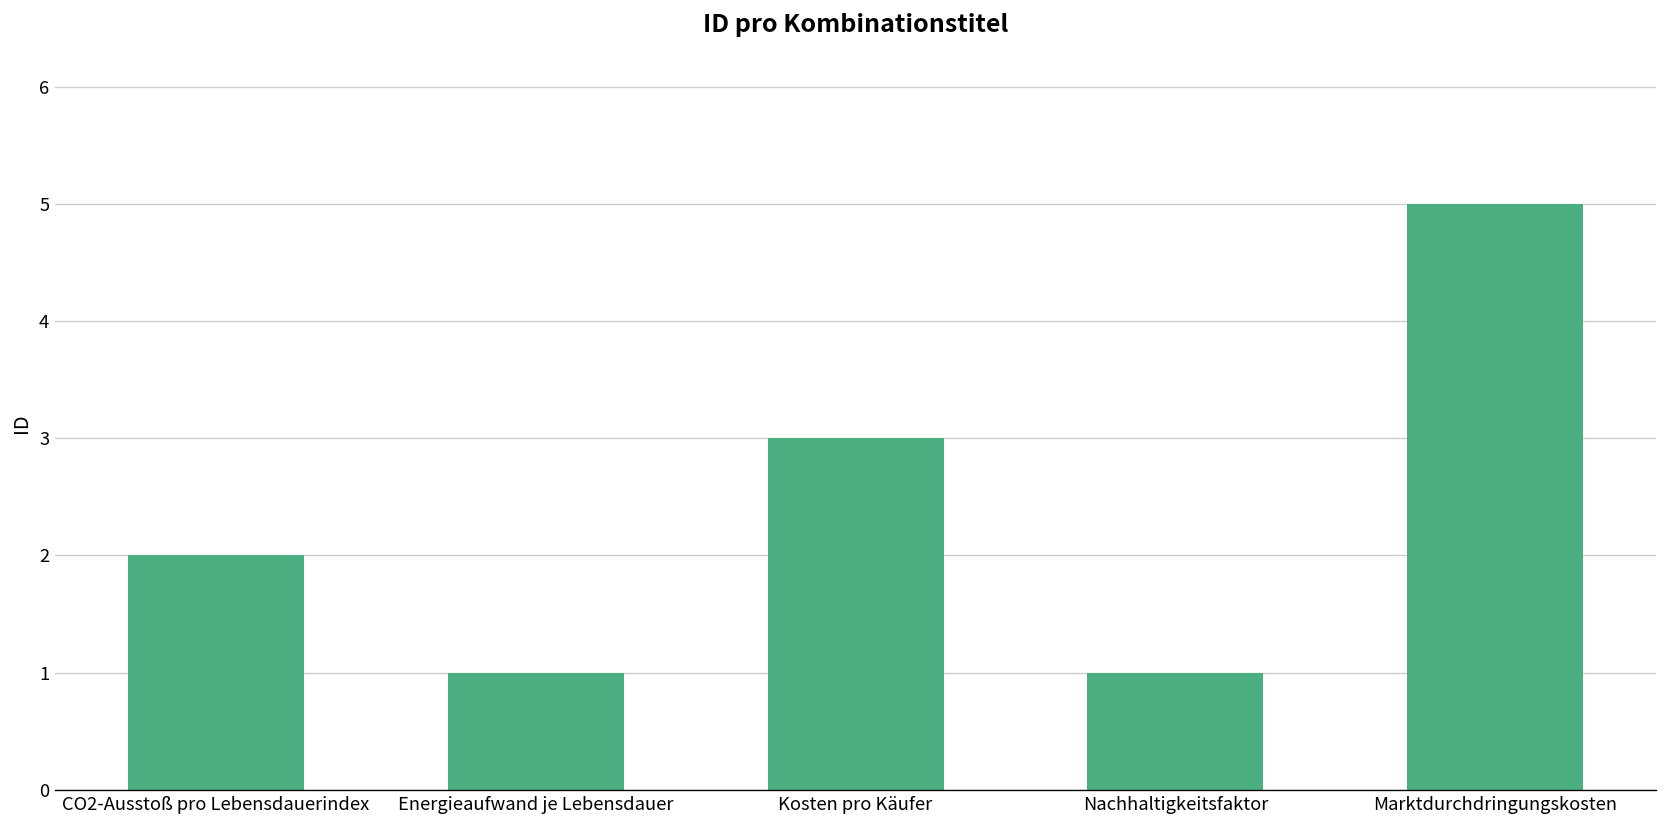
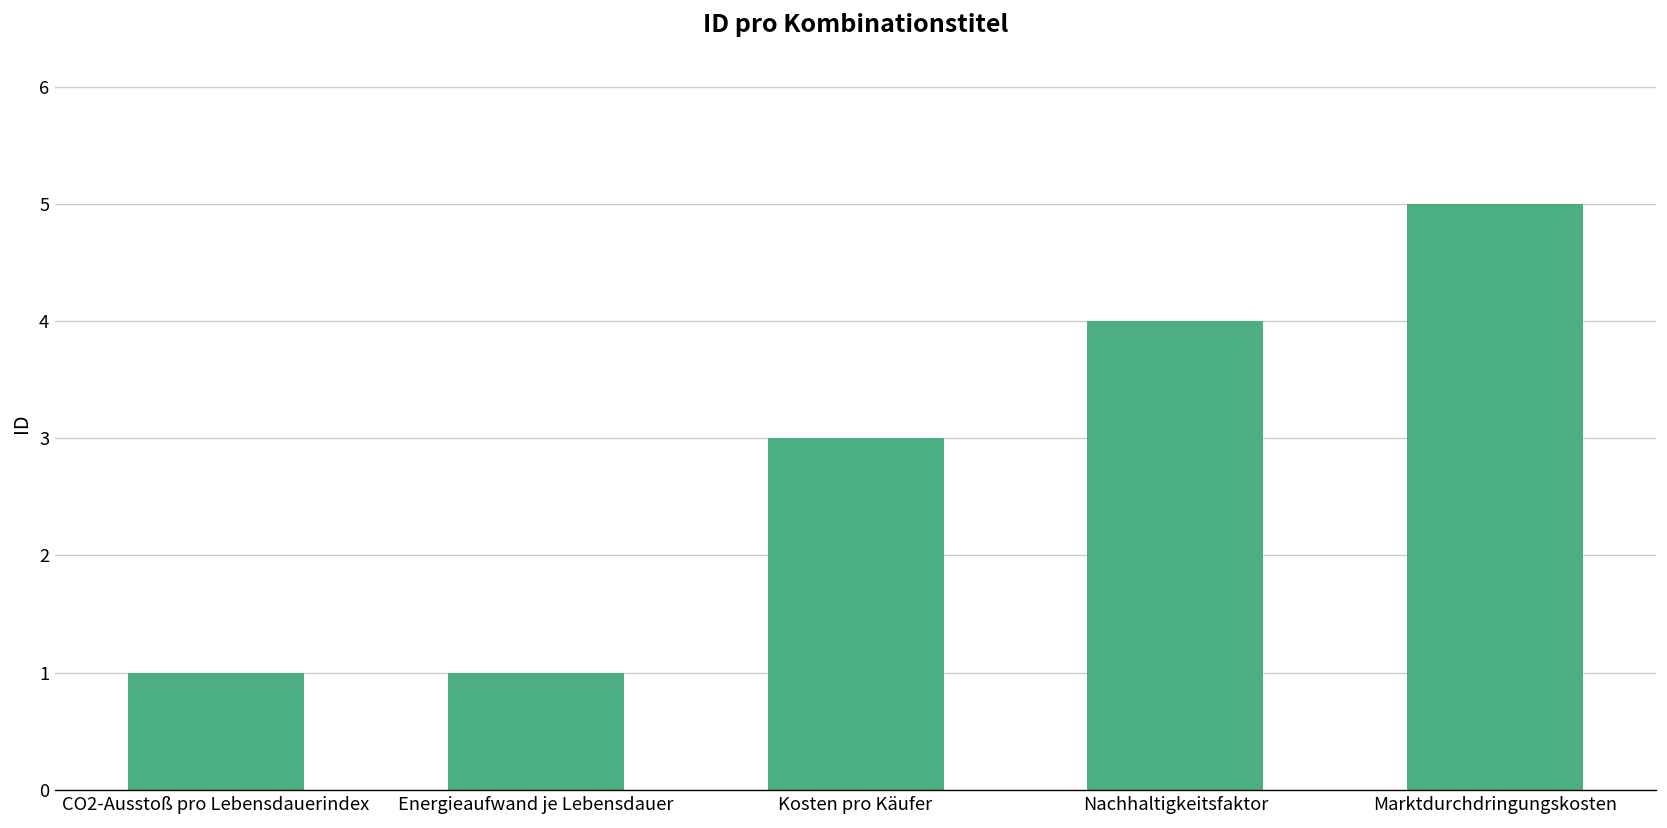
CO2-Ausstoß pro Lebensdauerindex: 2 -> 1
Nachhaltigkeitsfaktor: 1 -> 4
